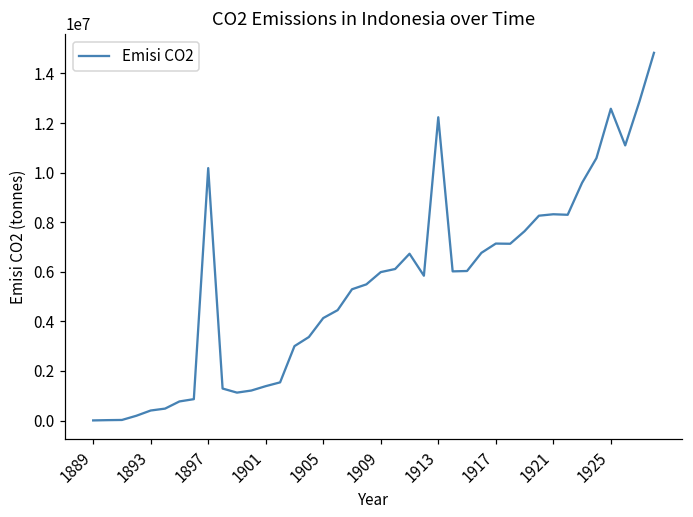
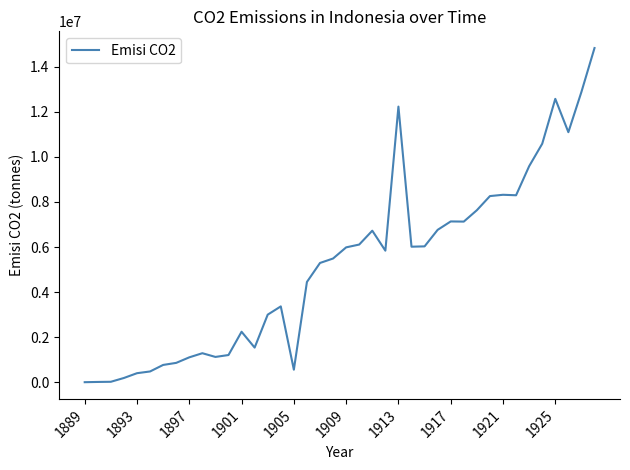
1897: 10200000 -> 1100000
1901: 1400000 -> 2200000
1905: 4100000 -> 600000
